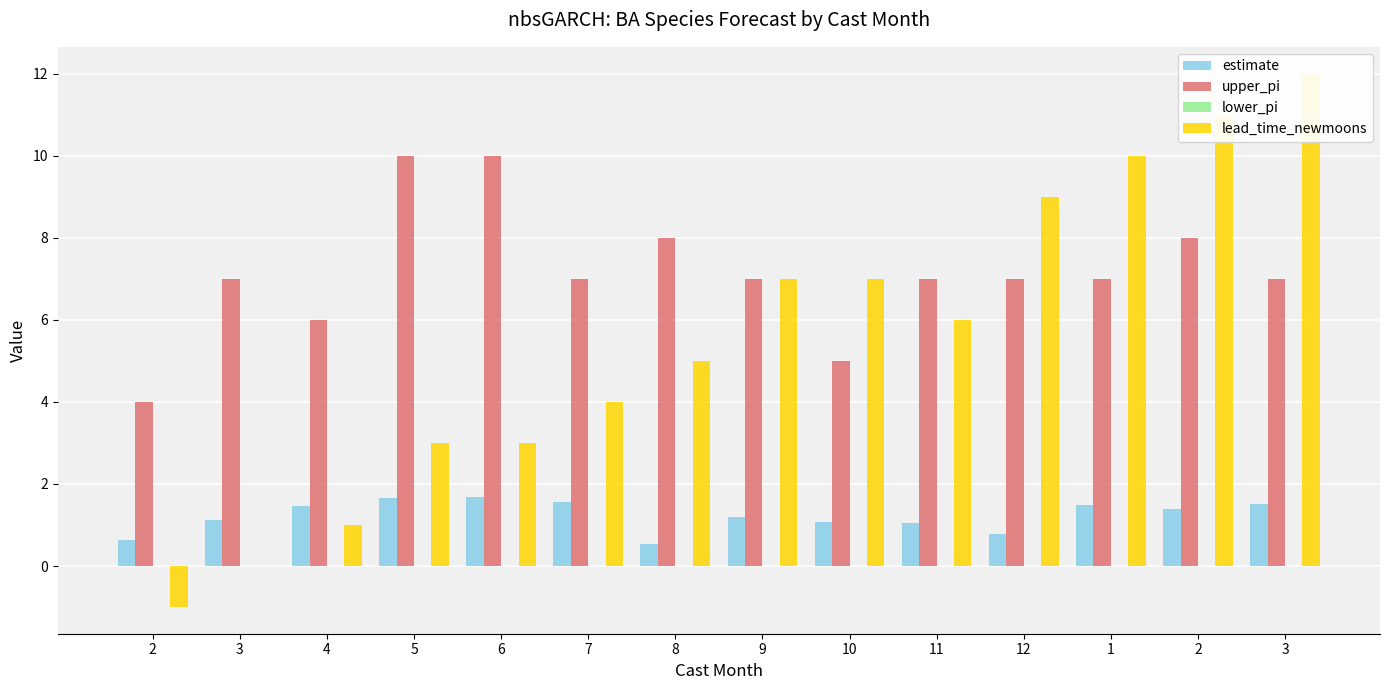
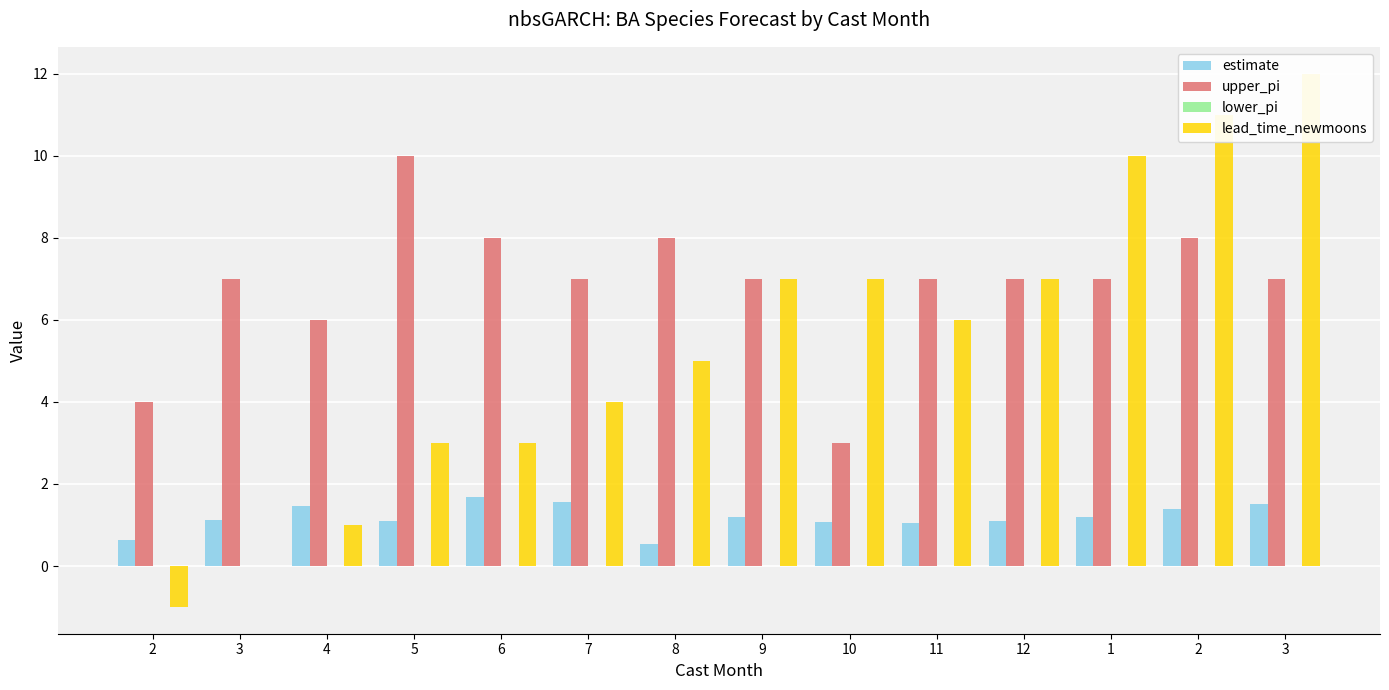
estimate, 5: 1.7 -> 1.1
upper_pi, 6: 10 -> 8
upper_pi, 10: 5 -> 3
estimate, 12: 0.8 -> 1.1
lead_time_newmoons, 12: 9 -> 7
estimate, 1: 1.5 -> 1.2
